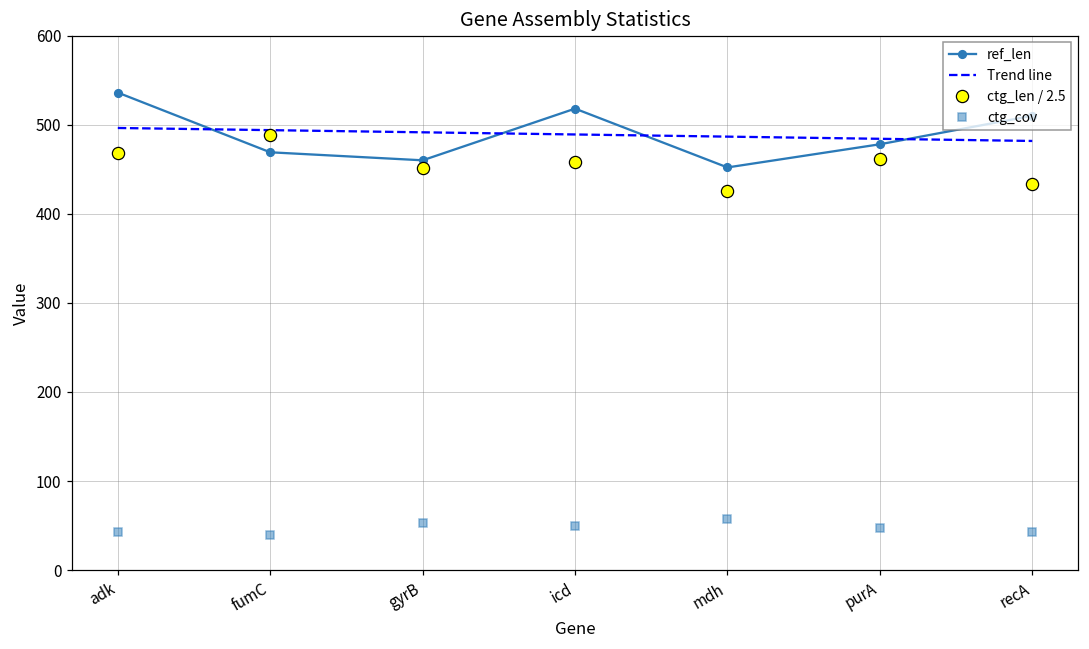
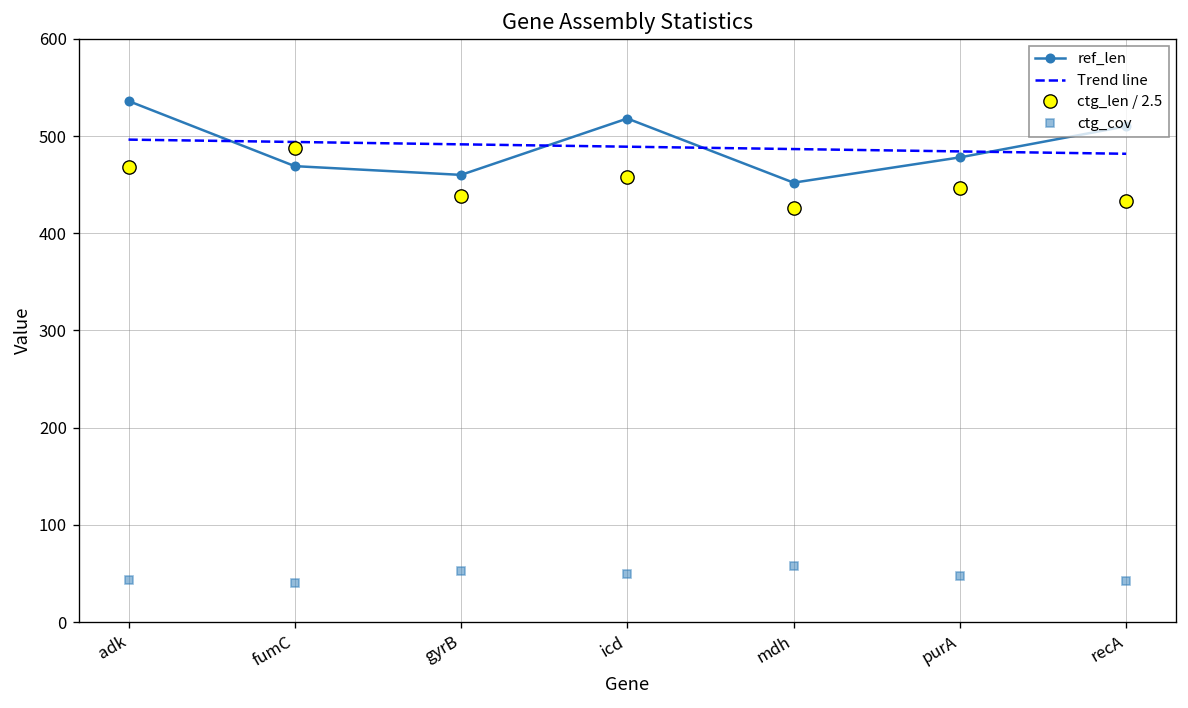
ctg_len / 2.5, gyrB: 450 -> 440
ctg_len / 2.5, purA: 460 -> 450
